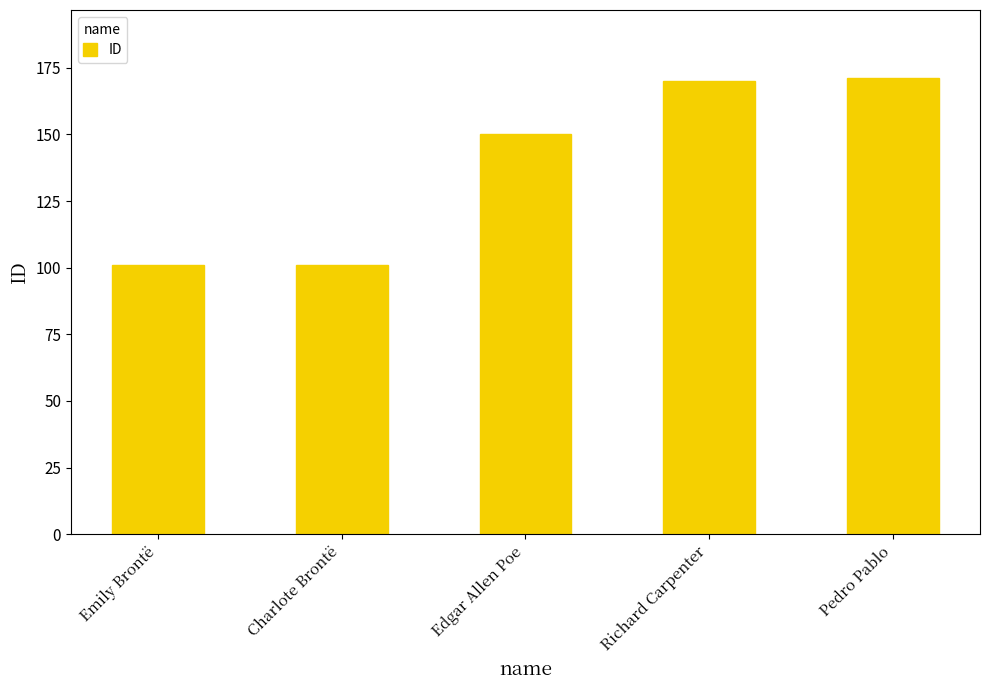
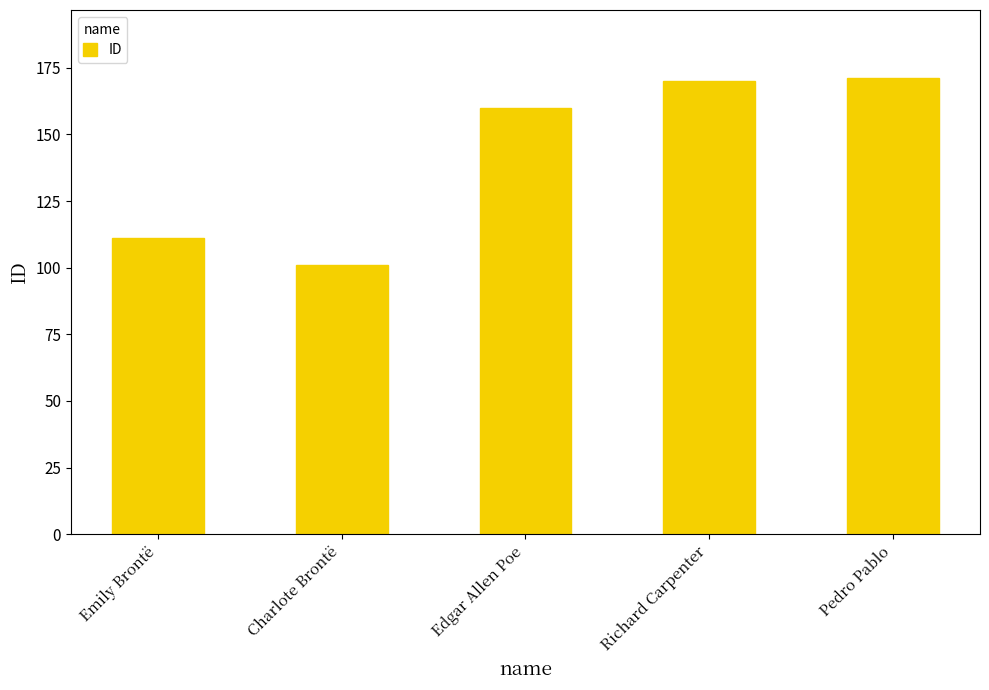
Emily Brontë: 101 -> 111
Edgar Allen Poe: 150 -> 160
